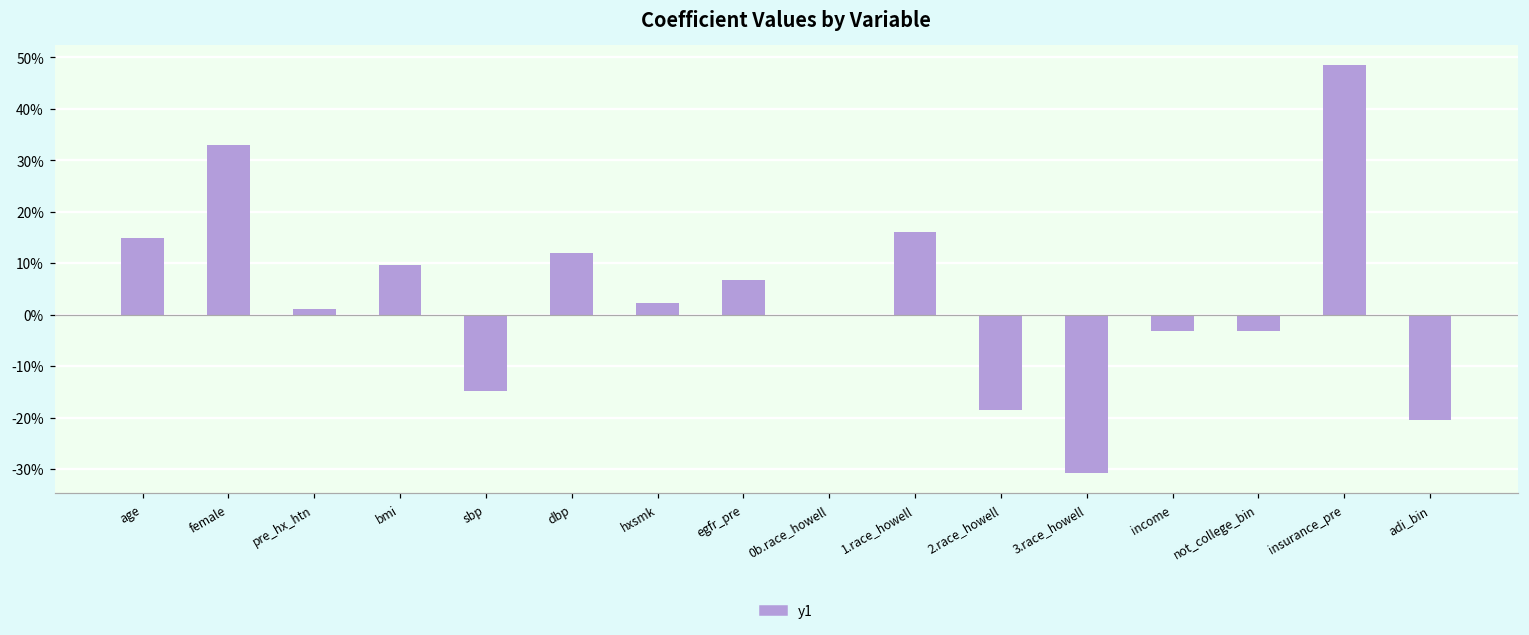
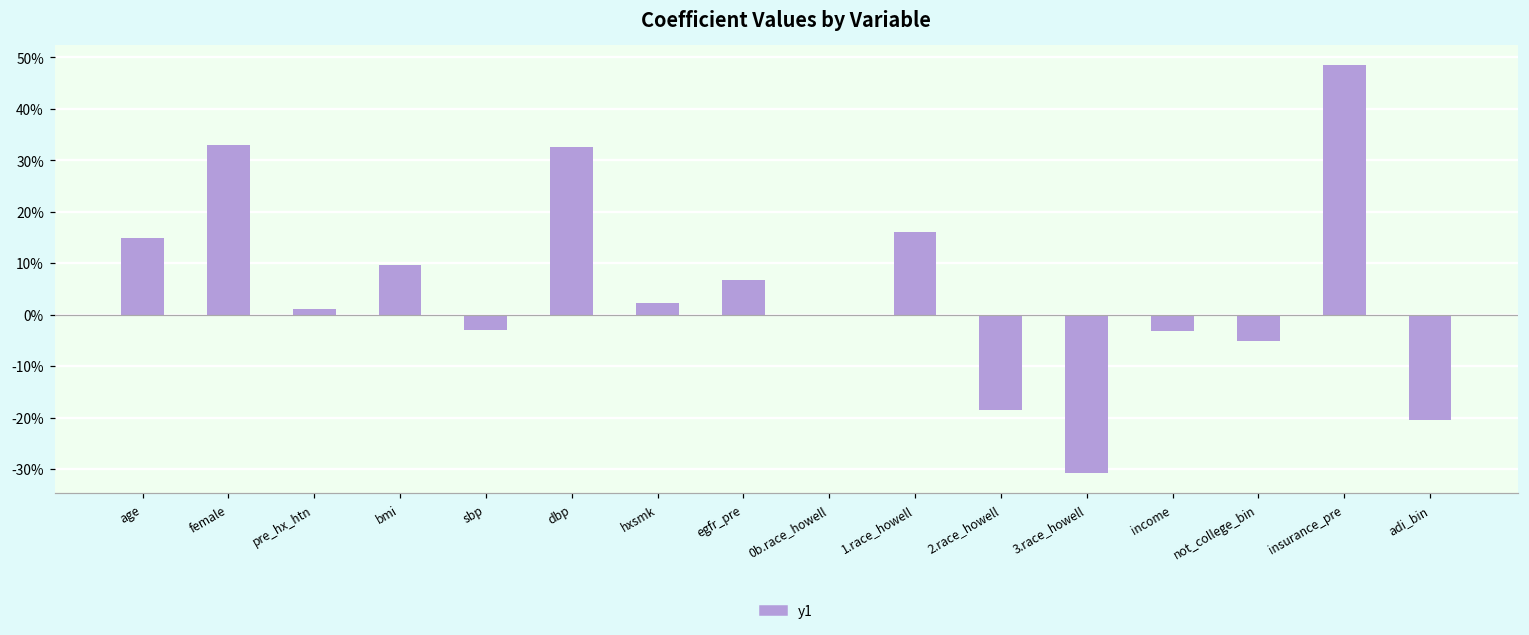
sbp: -15% -> -3%
dbp: 12% -> 33%
not_college_bin: -3% -> -5%
